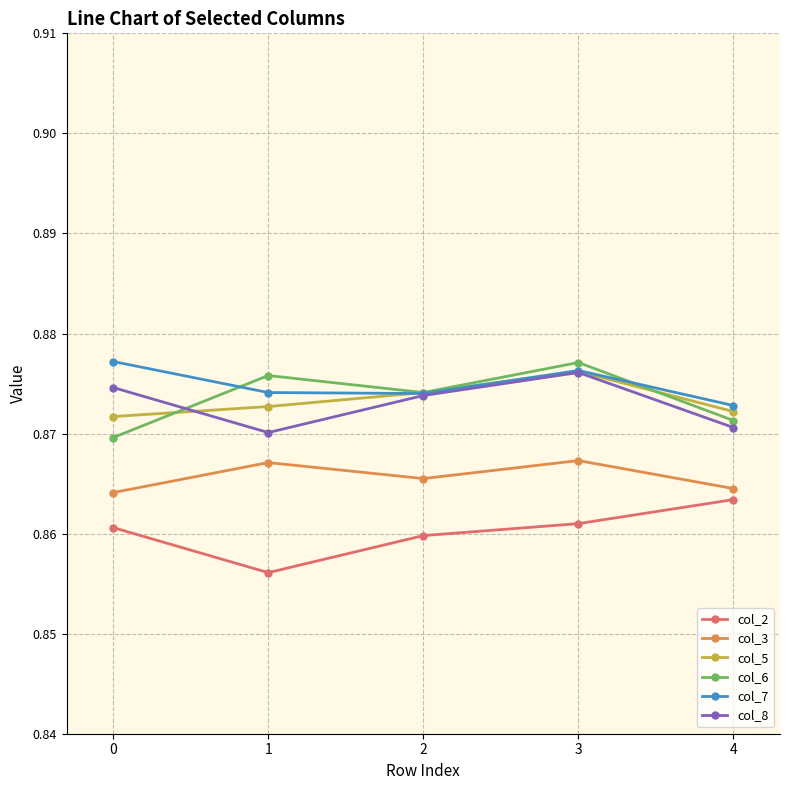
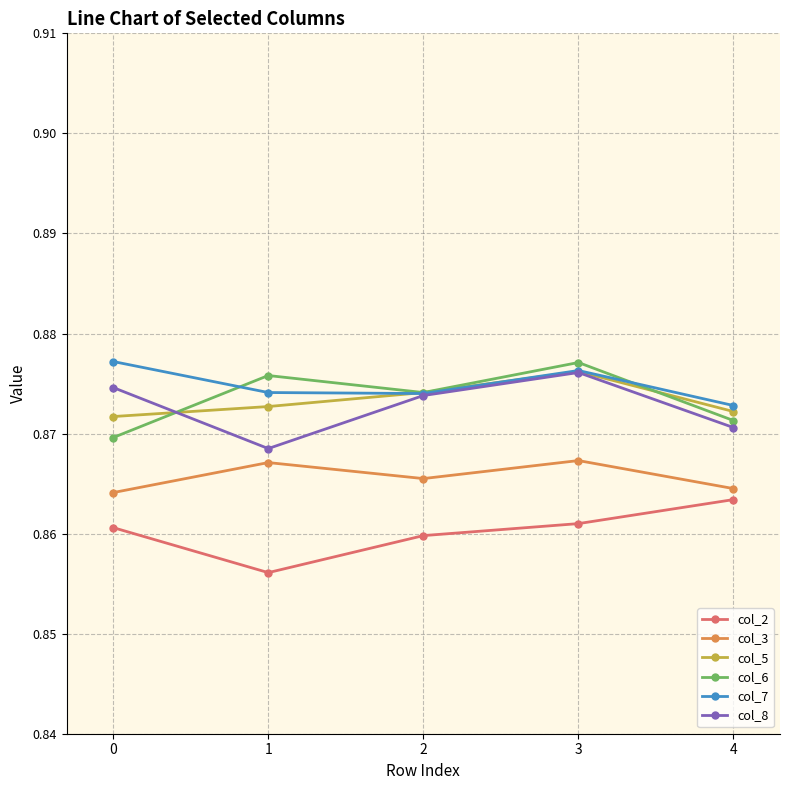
col_8, 1: 0.8701 -> 0.8685
